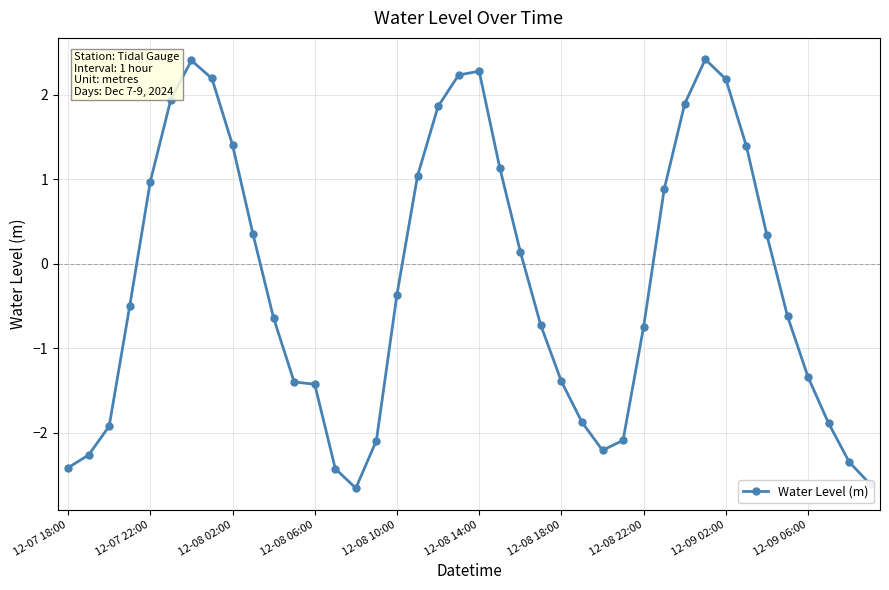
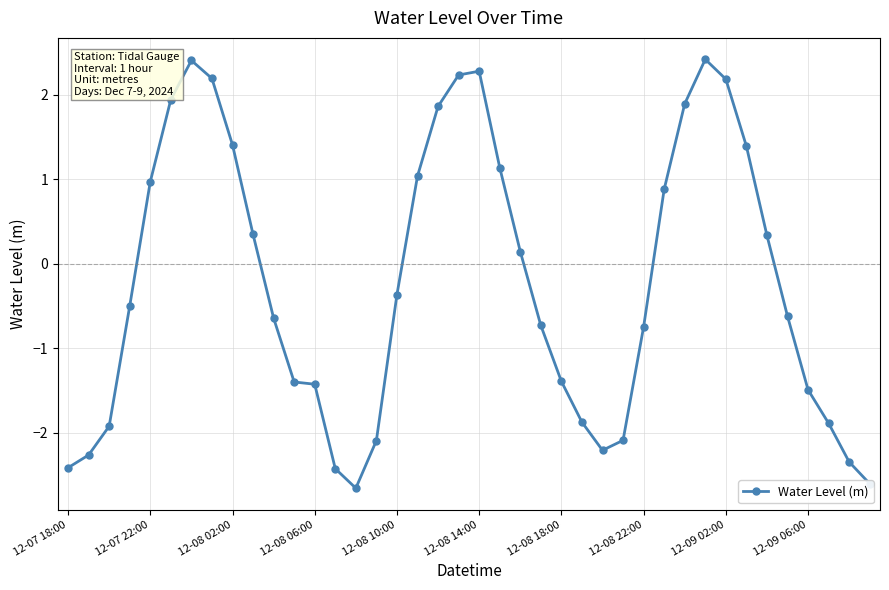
12-09 06:00: -1.3 -> -1.5
